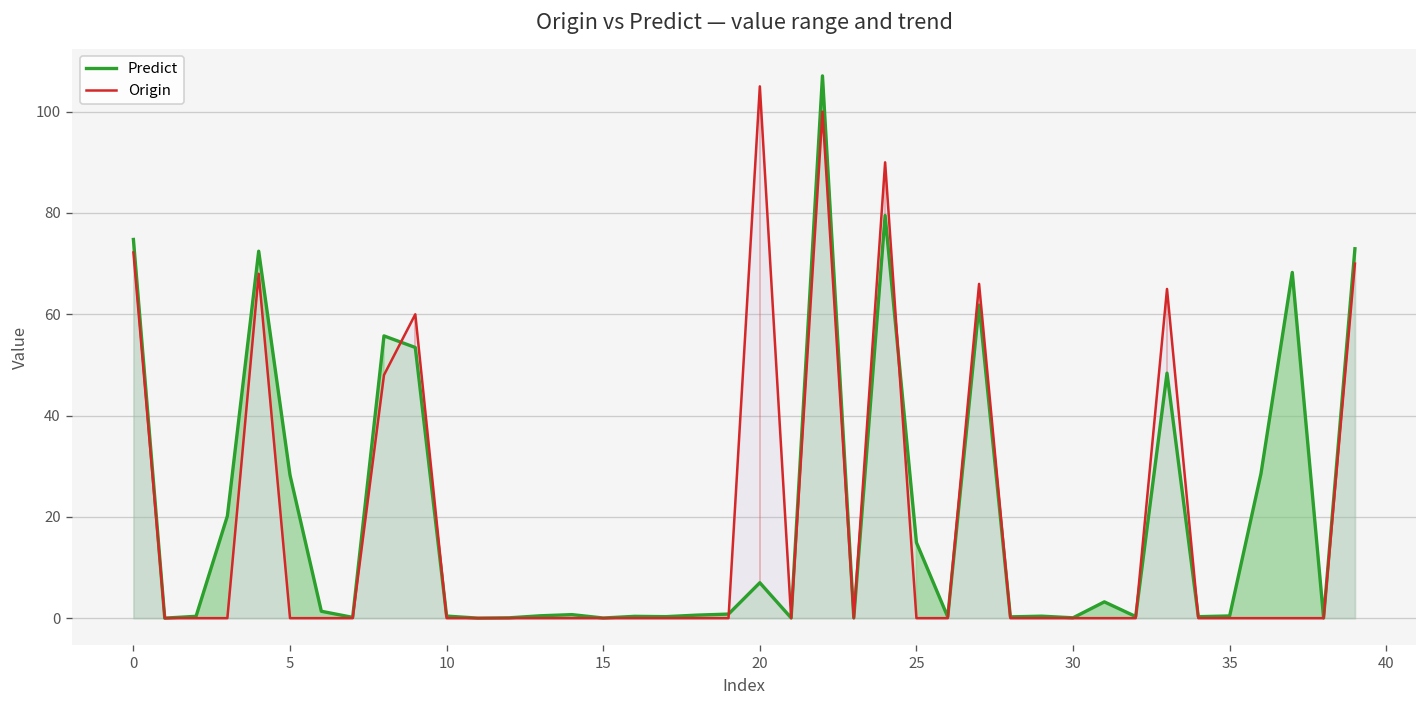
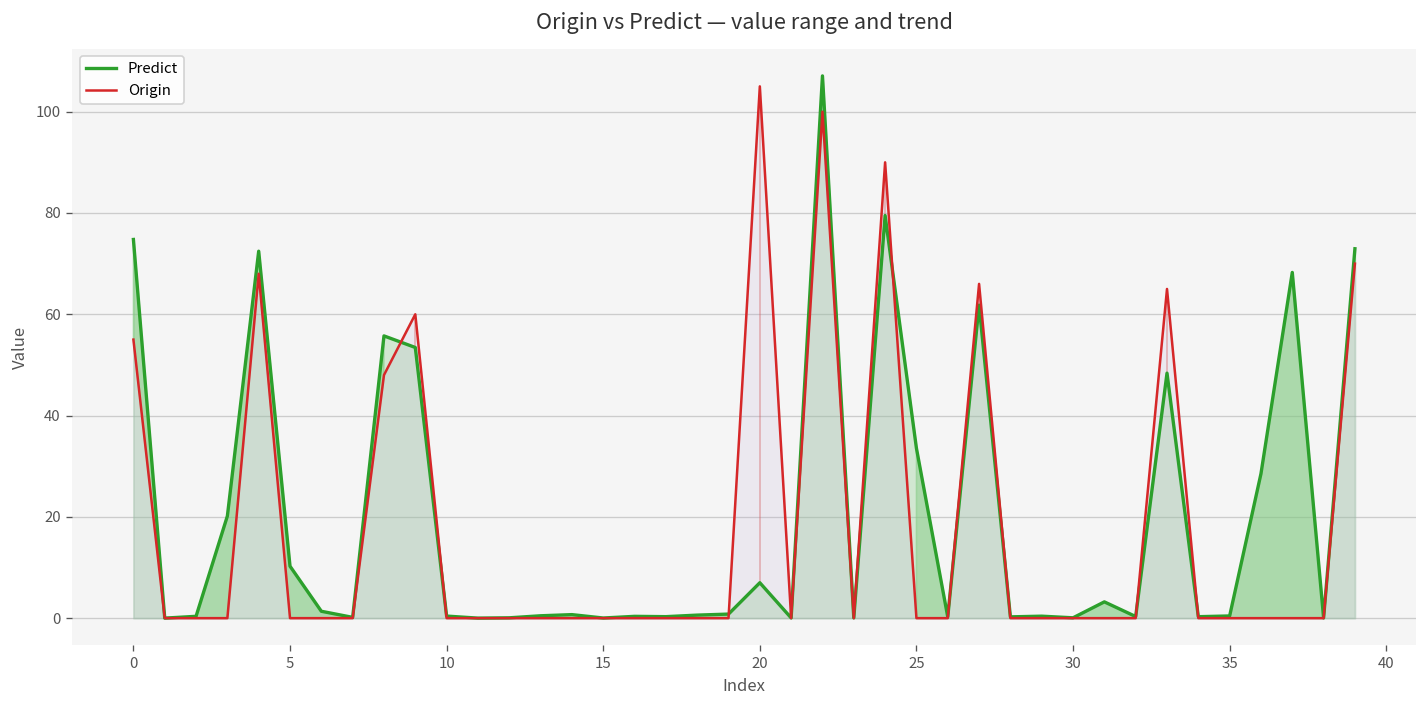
Origin, 0: 72 -> 55
Predict, 5: 28 -> 10
Predict, 25: 15 -> 34
